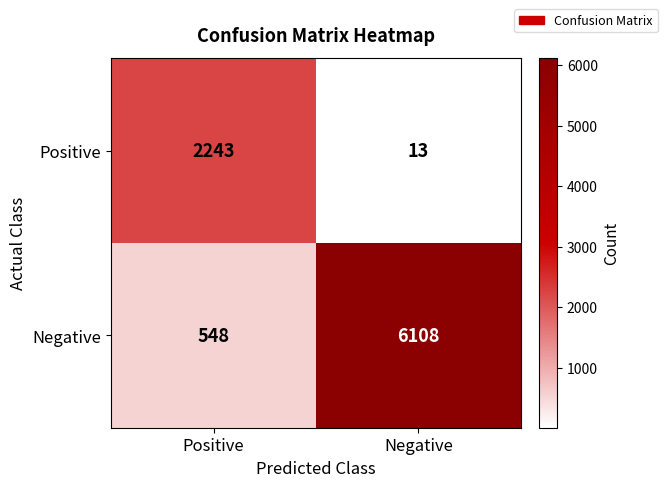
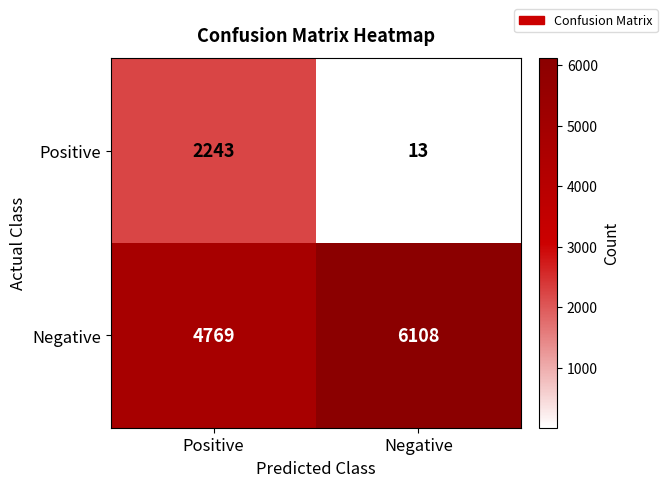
Negative, Positive: 548 -> 4769
